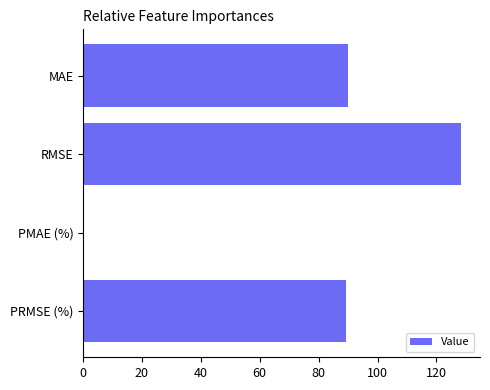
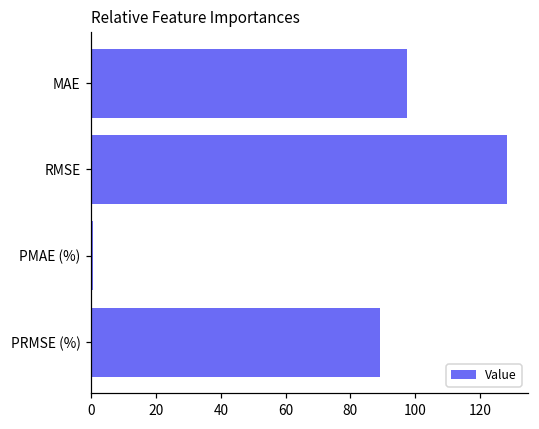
MAE: 90 -> 97
